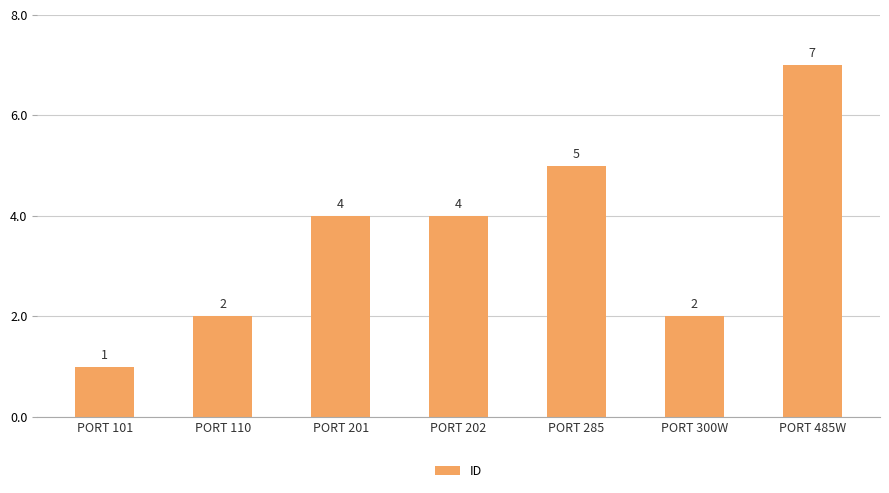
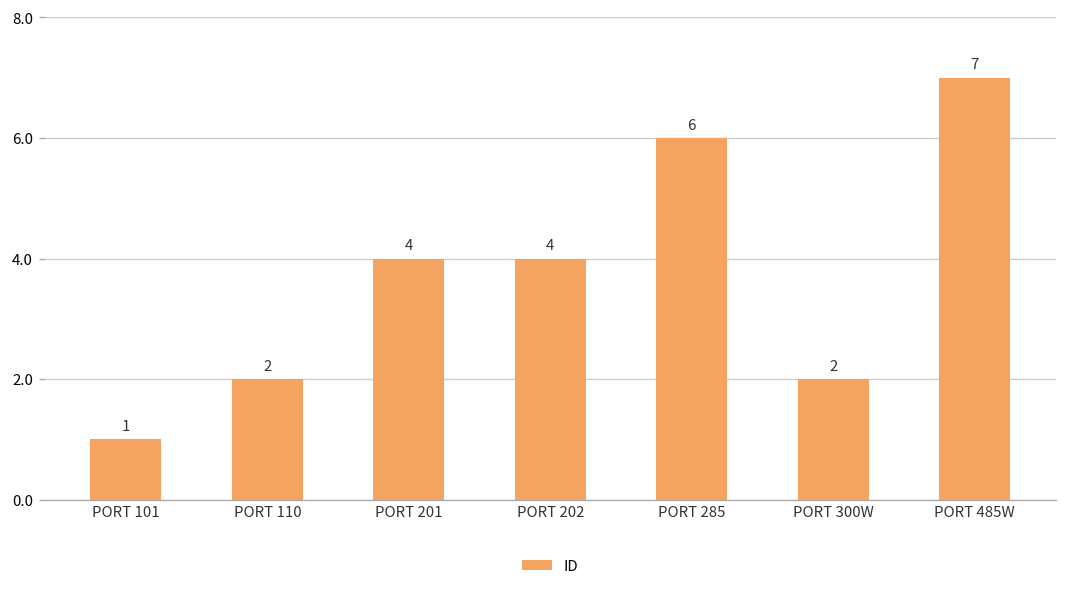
PORT 285: 5 -> 6
